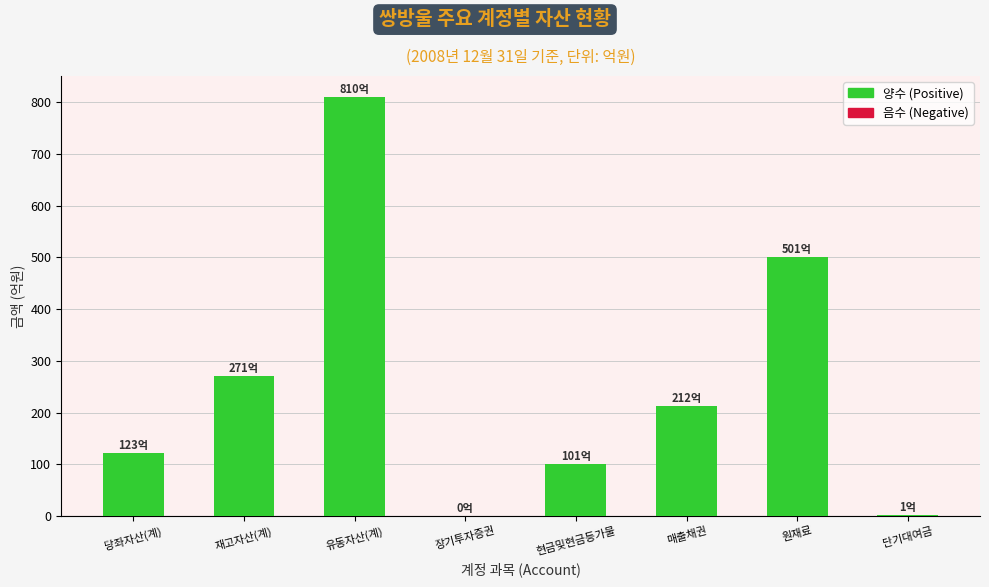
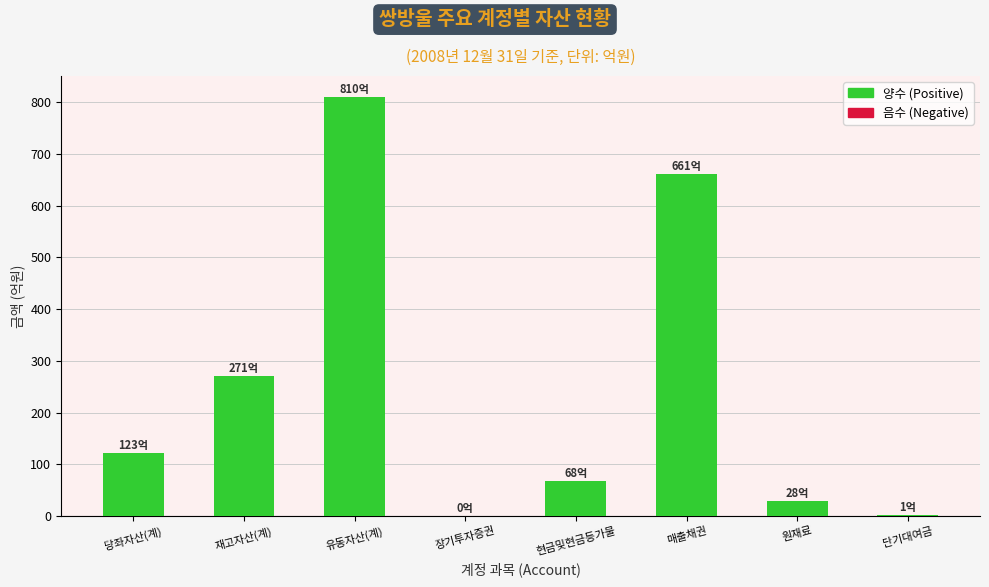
현금및현금등가물: 101억 -> 68억
매출채권: 212억 -> 661억
원재료: 501억 -> 28억
